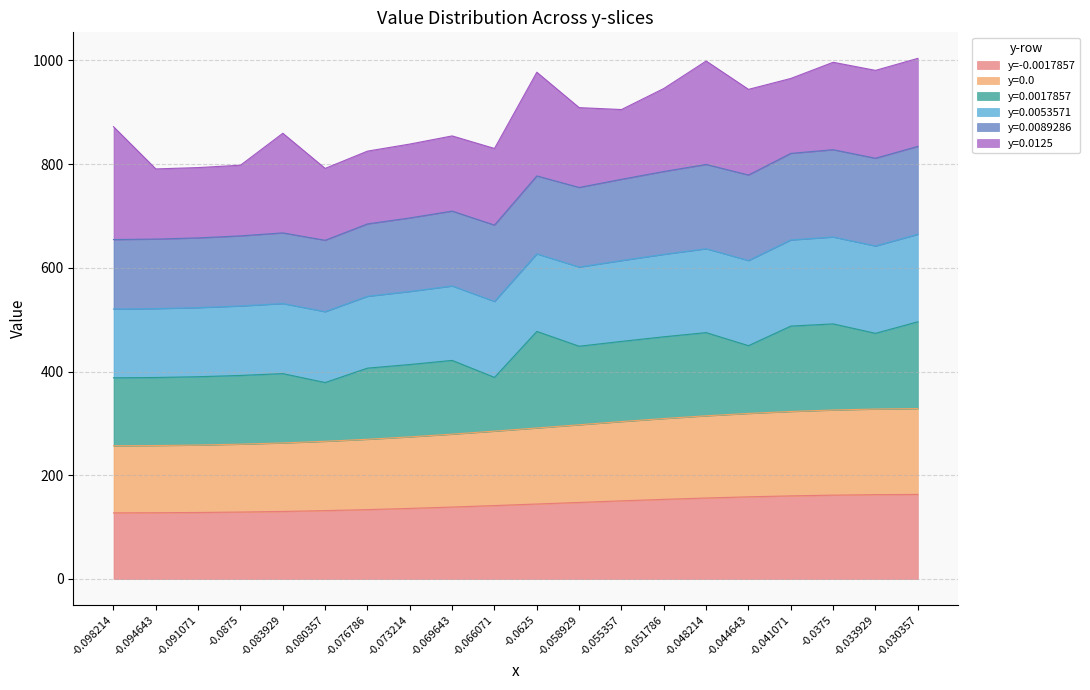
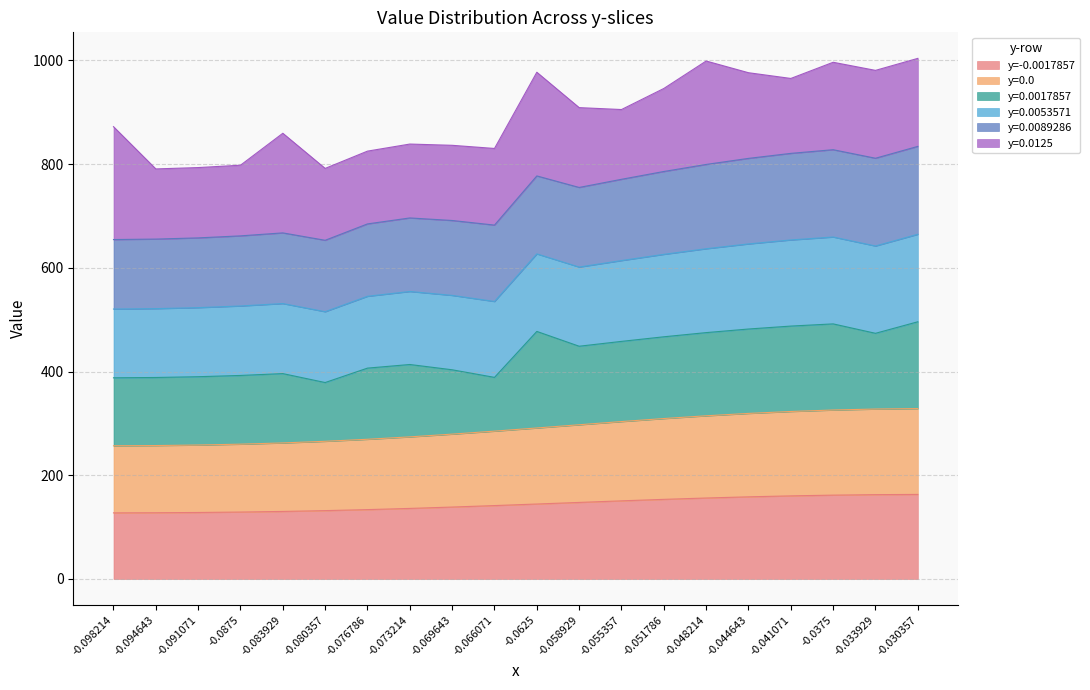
y=0.0017857, -0.069643: 140 -> 120
y=0.0017857, -0.044643: 130 -> 160
